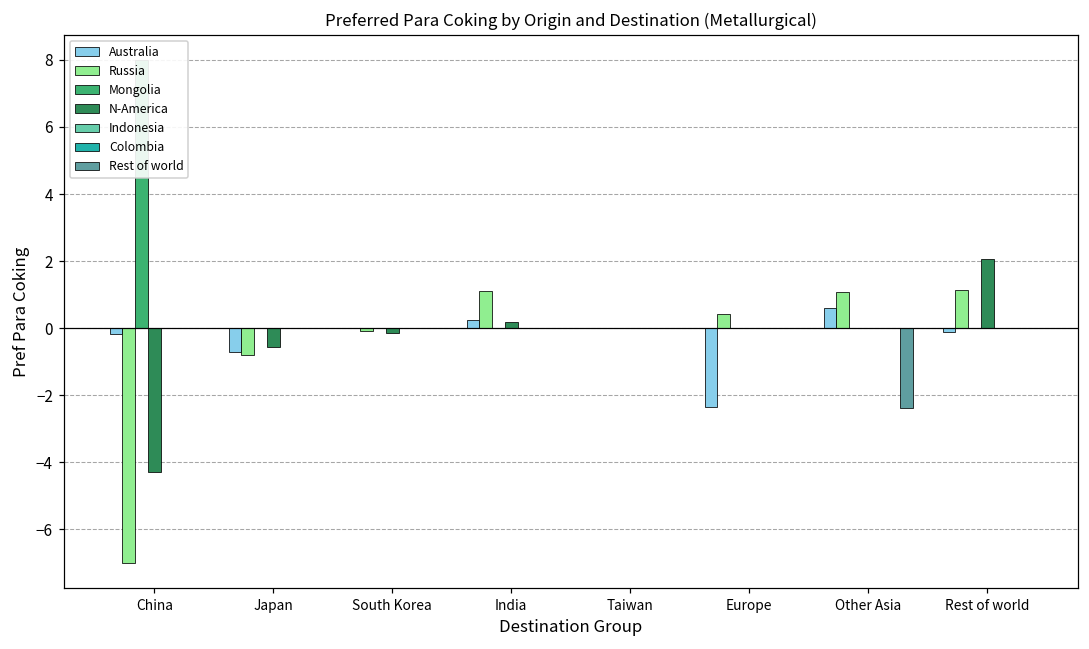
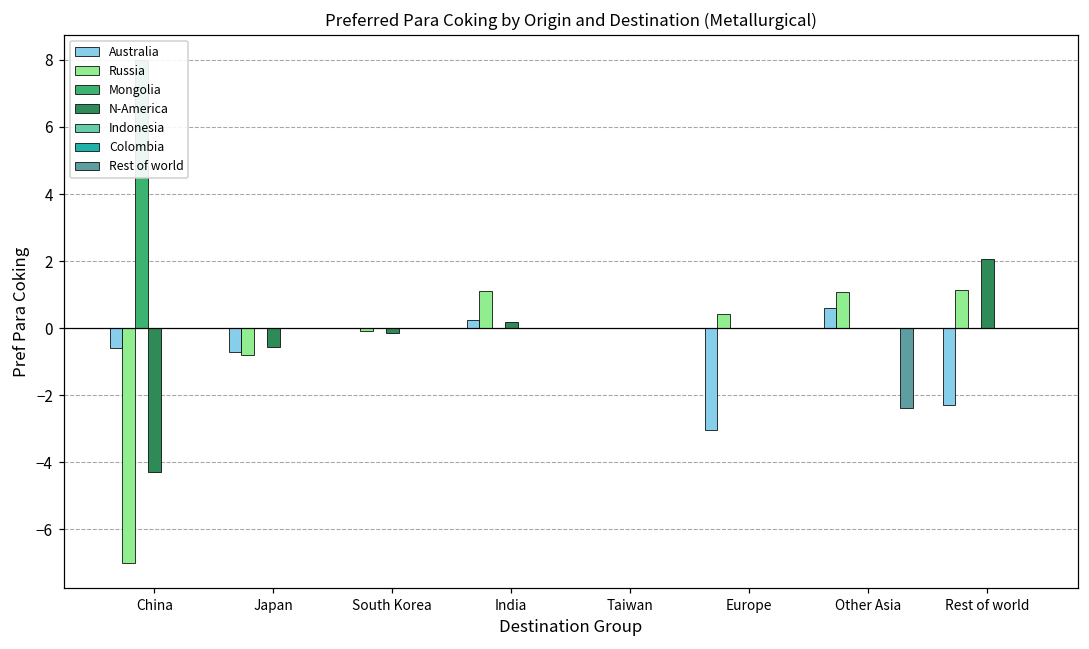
Australia, China: -0.2 -> -0.6
Australia, Europe: -2.3 -> -3.0
Australia, Rest of world: -0.1 -> -2.3
